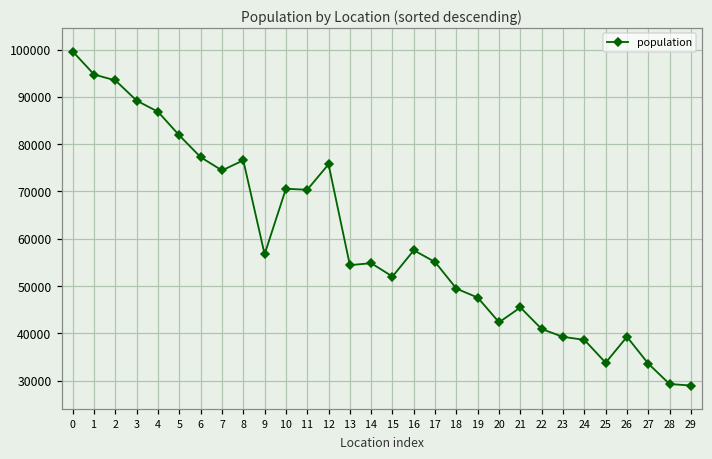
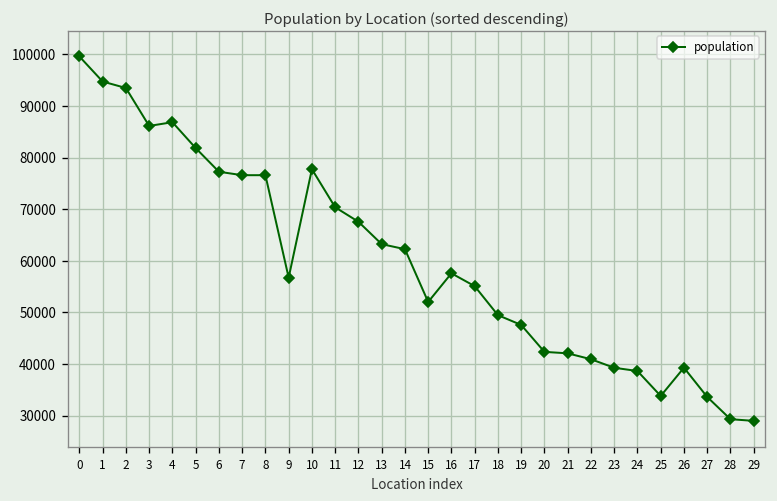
3: 89000 -> 86000
7: 74000 -> 77000
10: 71000 -> 78000
12: 76000 -> 68000
13: 54000 -> 63000
14: 55000 -> 62000
21: 45000 -> 42000
